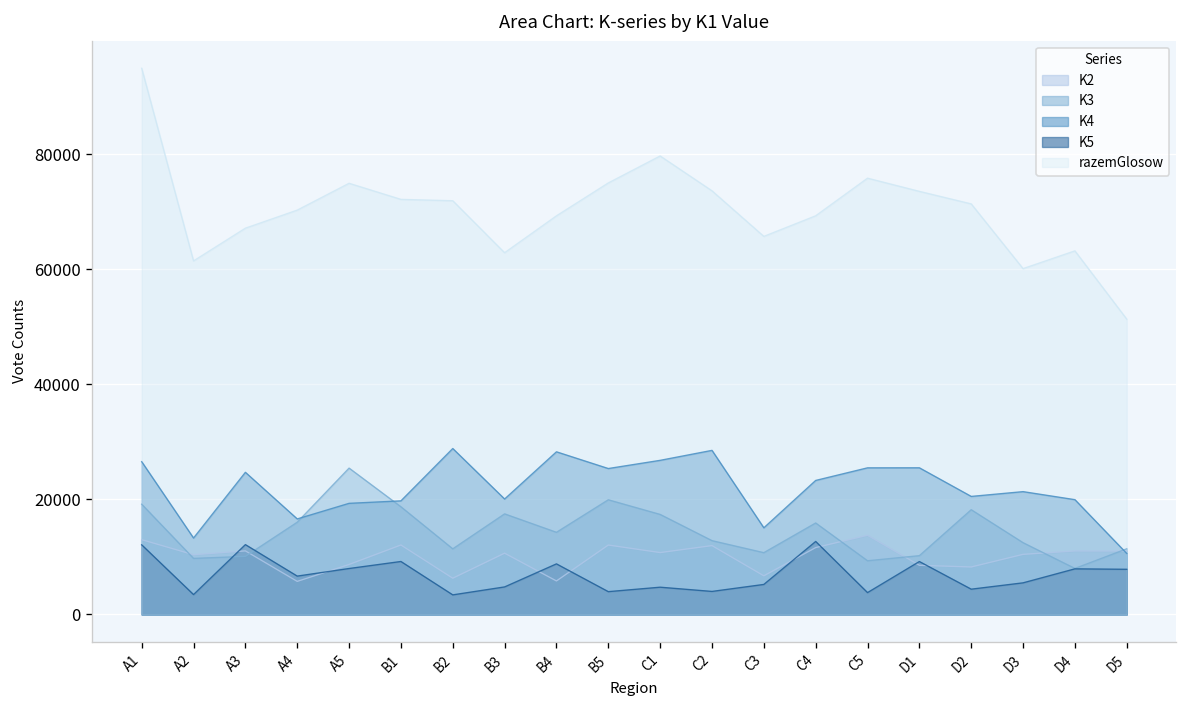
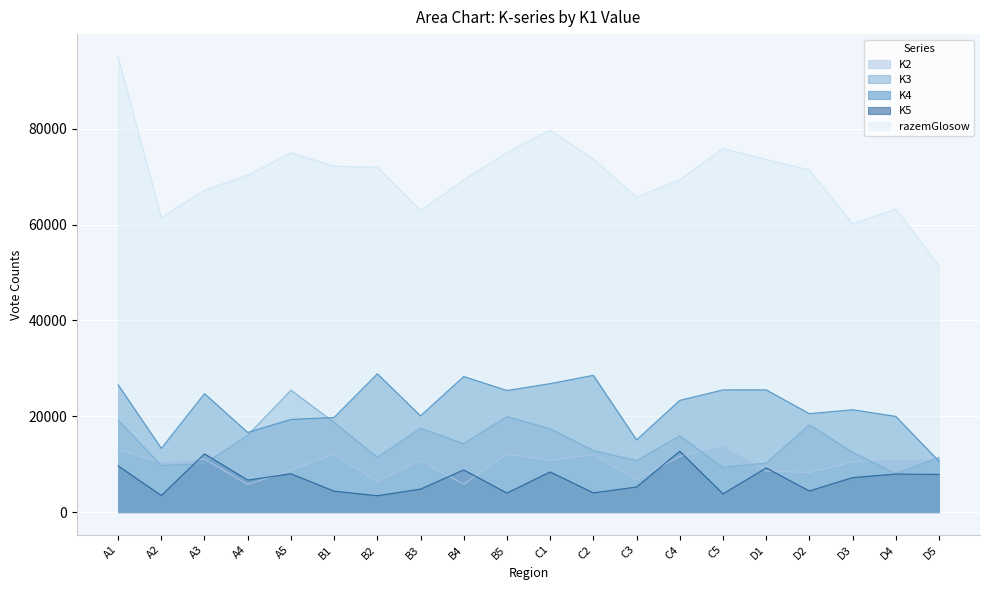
K5, A1: 12000 -> 10000
K5, B1: 9000 -> 4000
K5, C1: 5000 -> 8000
K5, D3: 6000 -> 7000
